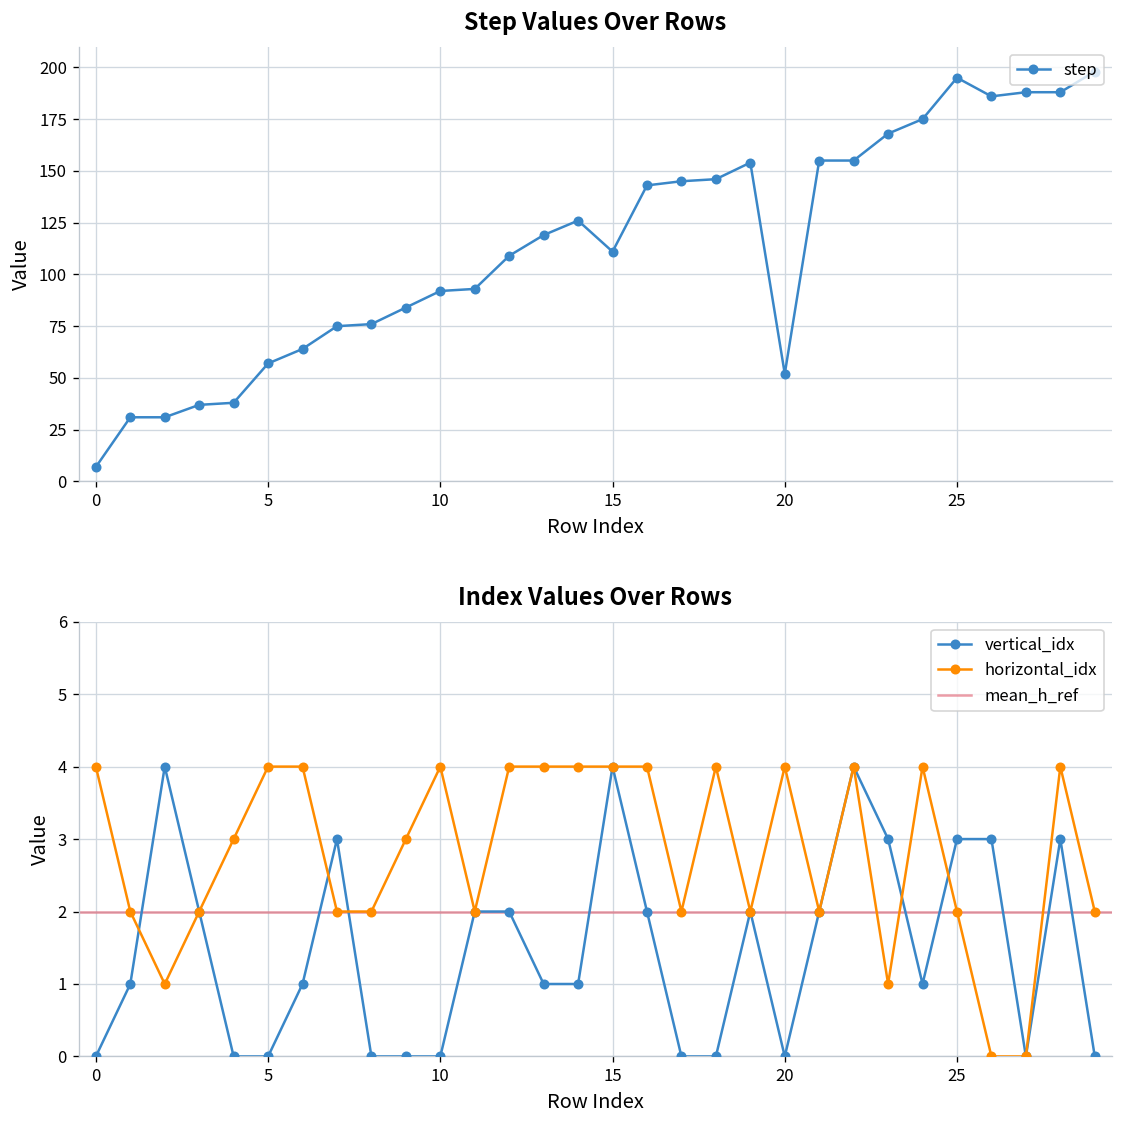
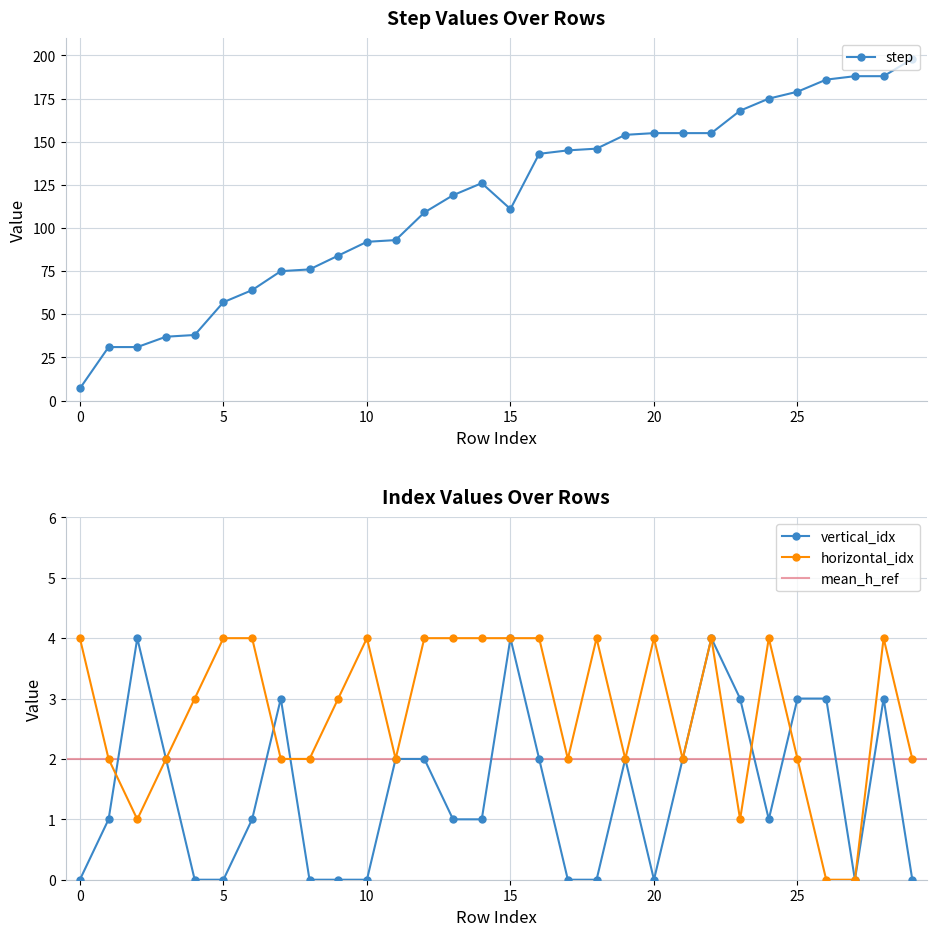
Step Values Over Rows, 20: 52 -> 155
Step Values Over Rows, 25: 195 -> 179
